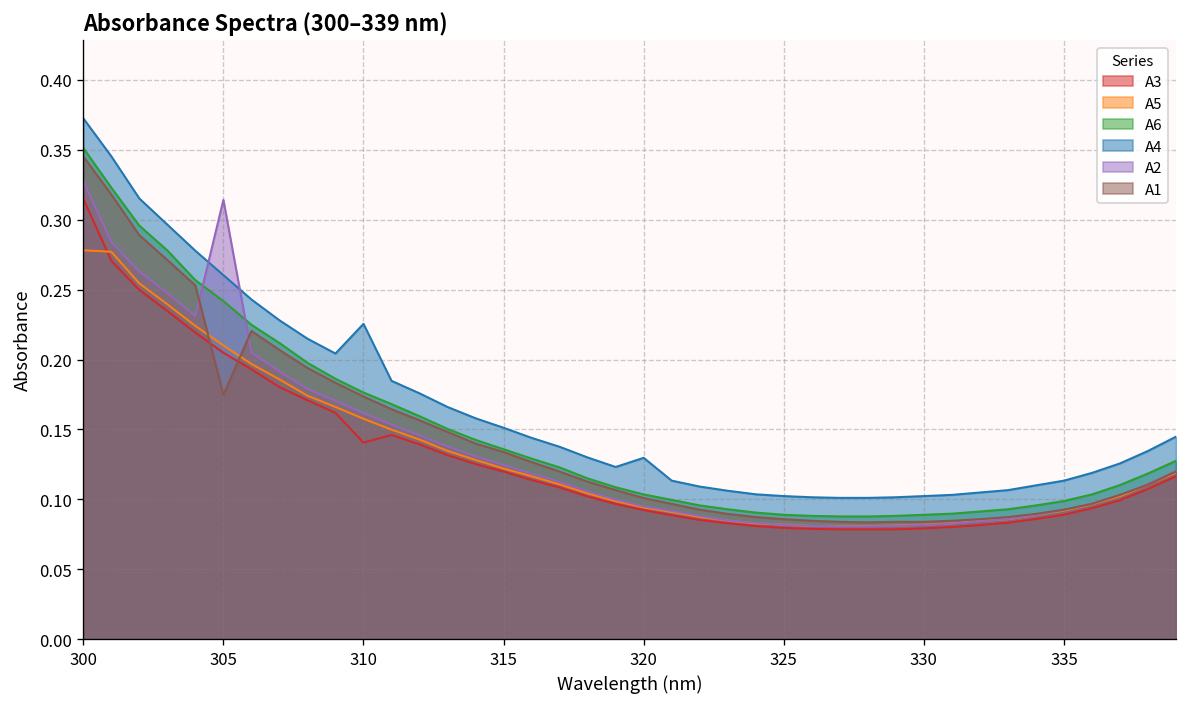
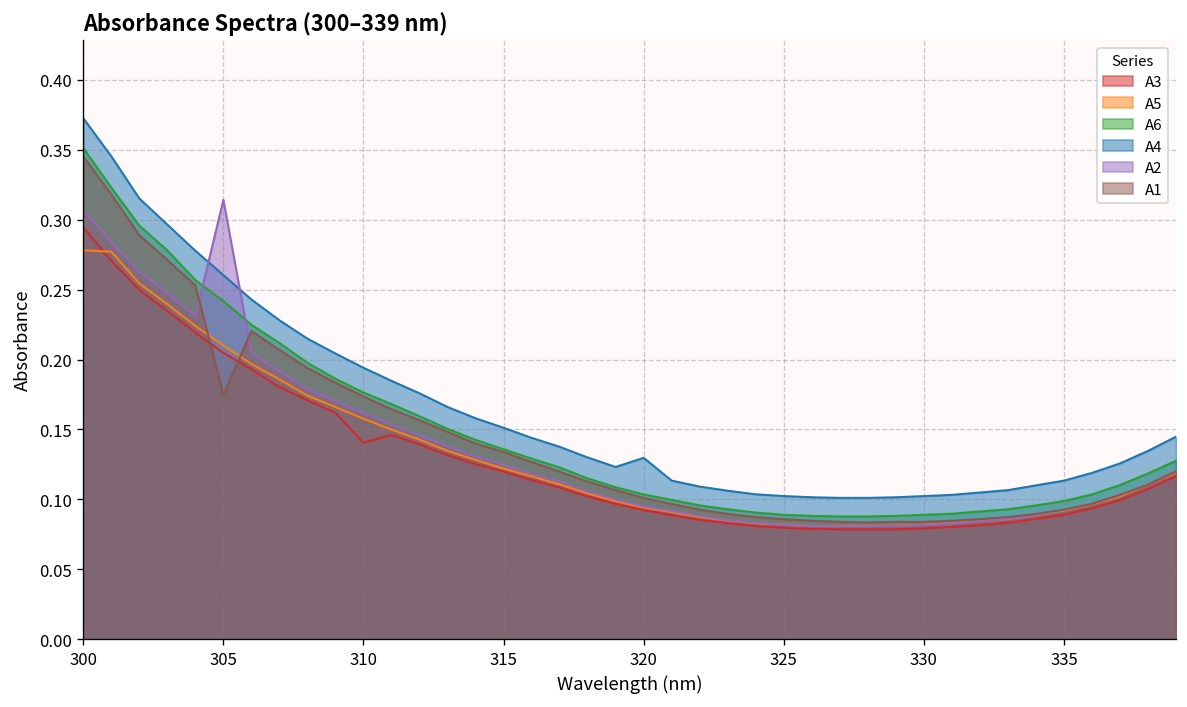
A3, 300: 0.315 -> 0.294
A2, 300: 0.328 -> 0.307
A4, 310: 0.226 -> 0.194
